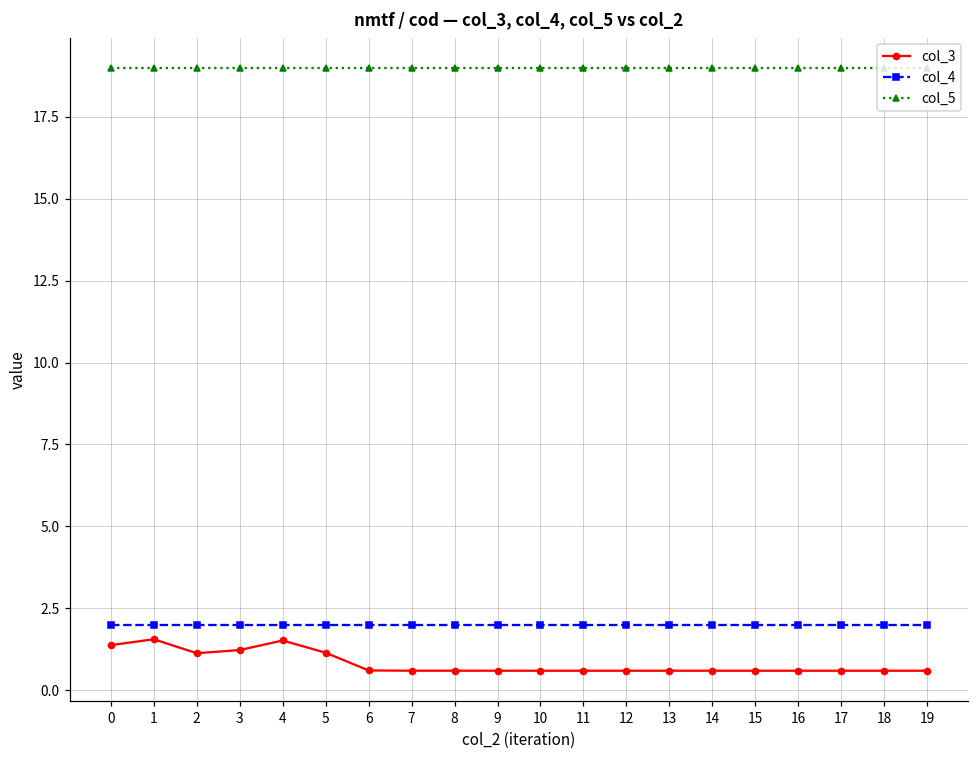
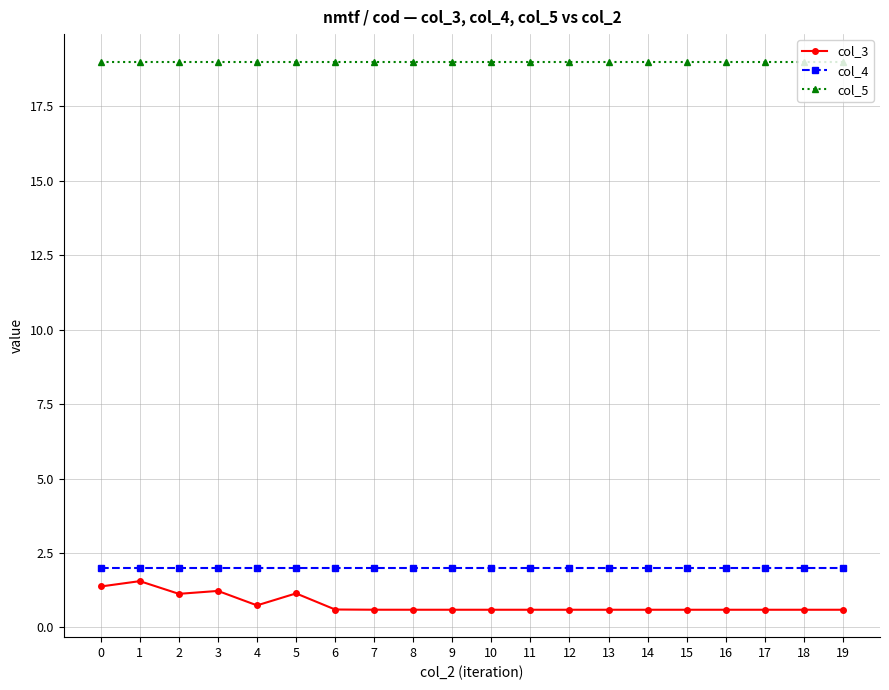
col_3, 4: 1.5 -> 0.7
